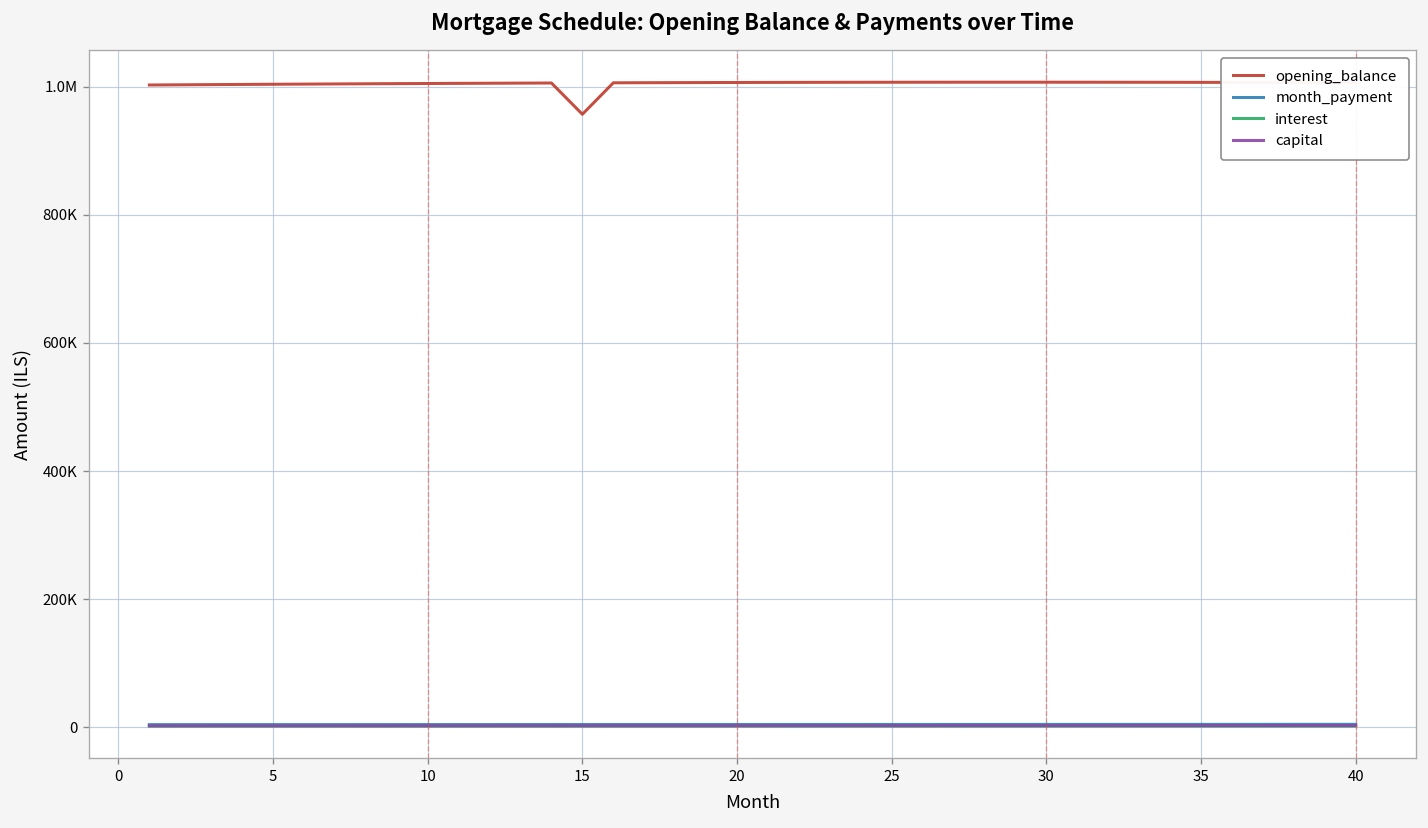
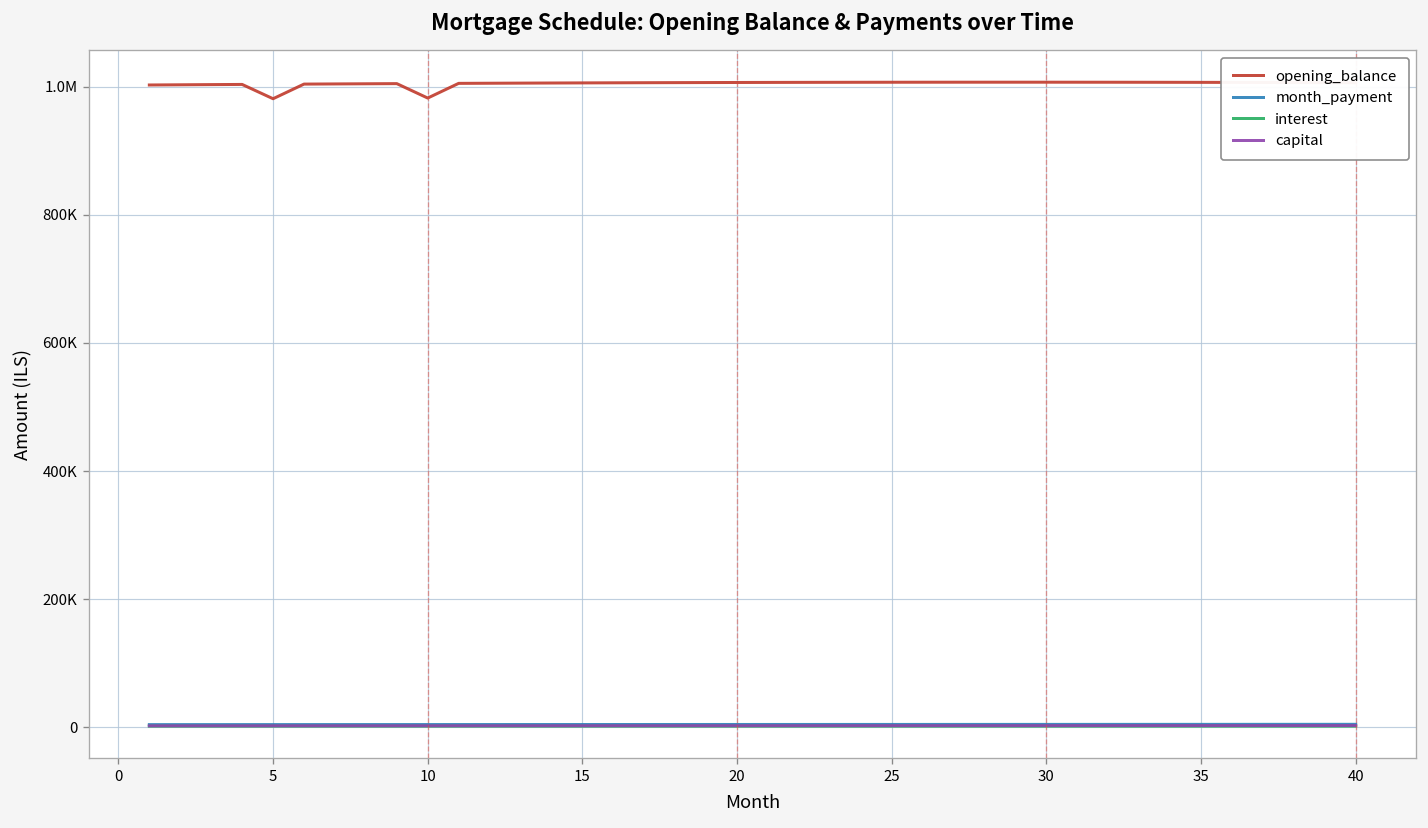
opening_balance, 5: 1000000 -> 980000
opening_balance, 10: 1000000 -> 980000
opening_balance, 15: 960000 -> 1010000
